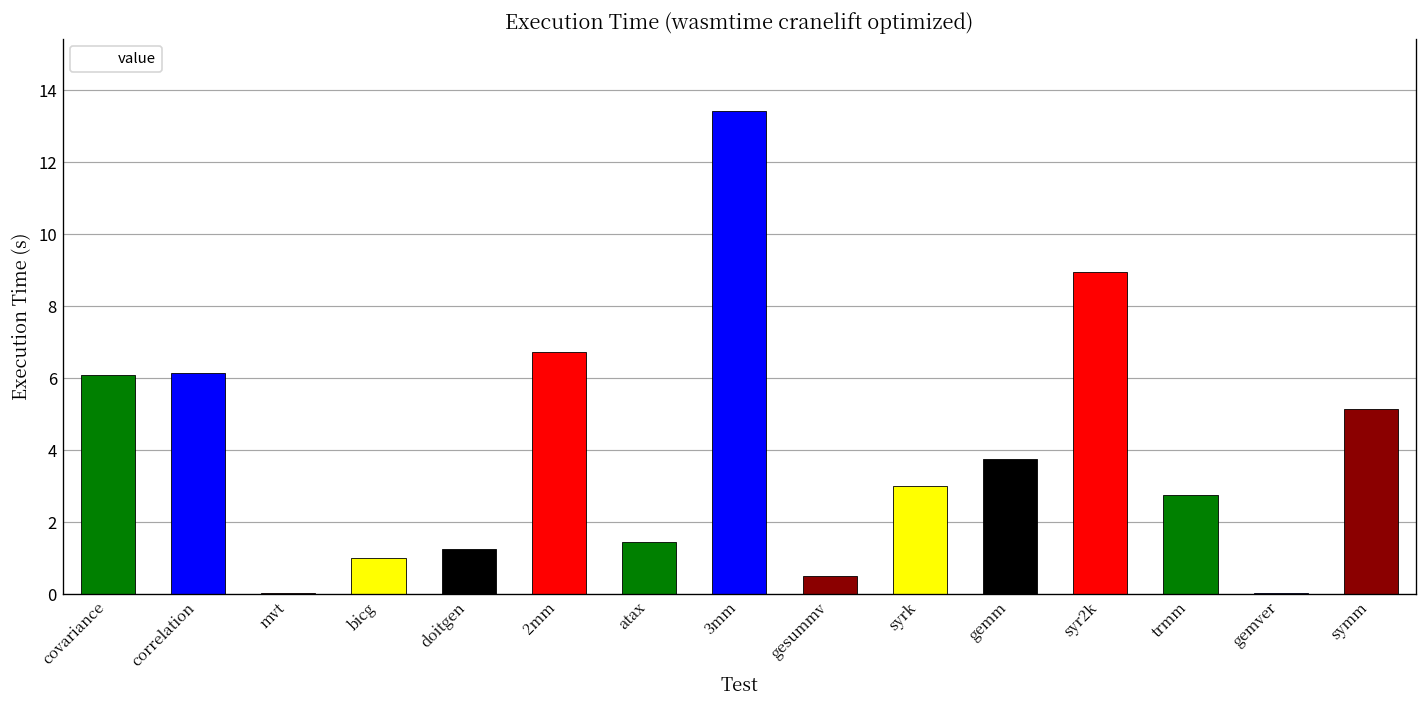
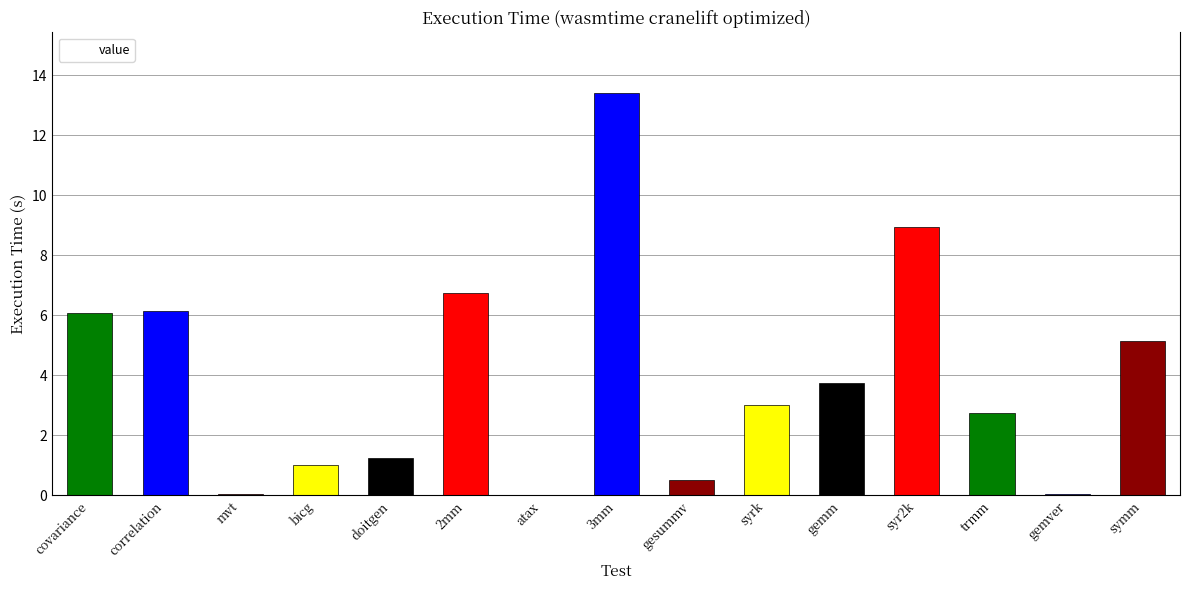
atax: 1.4 -> 0.0
